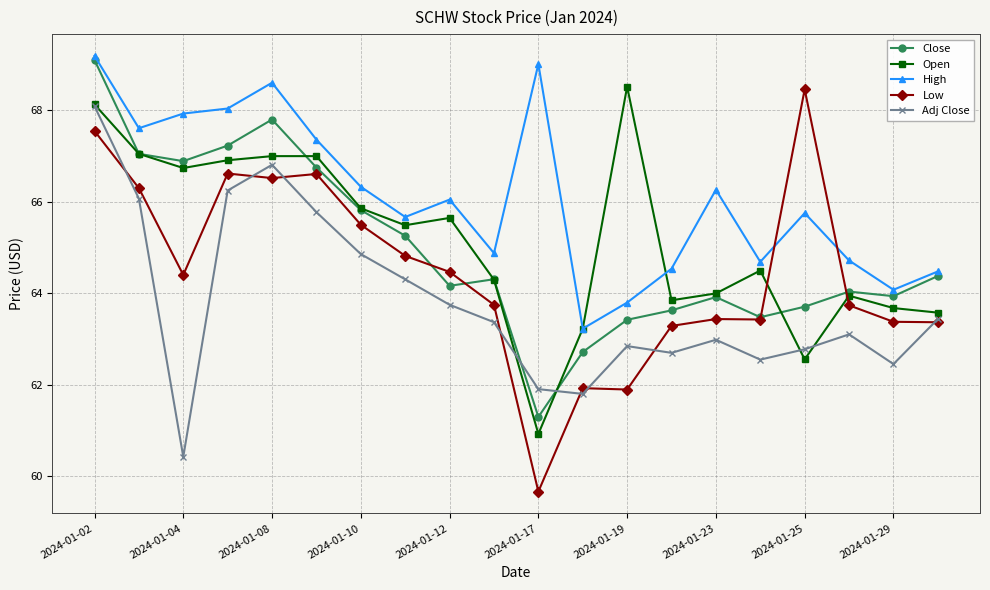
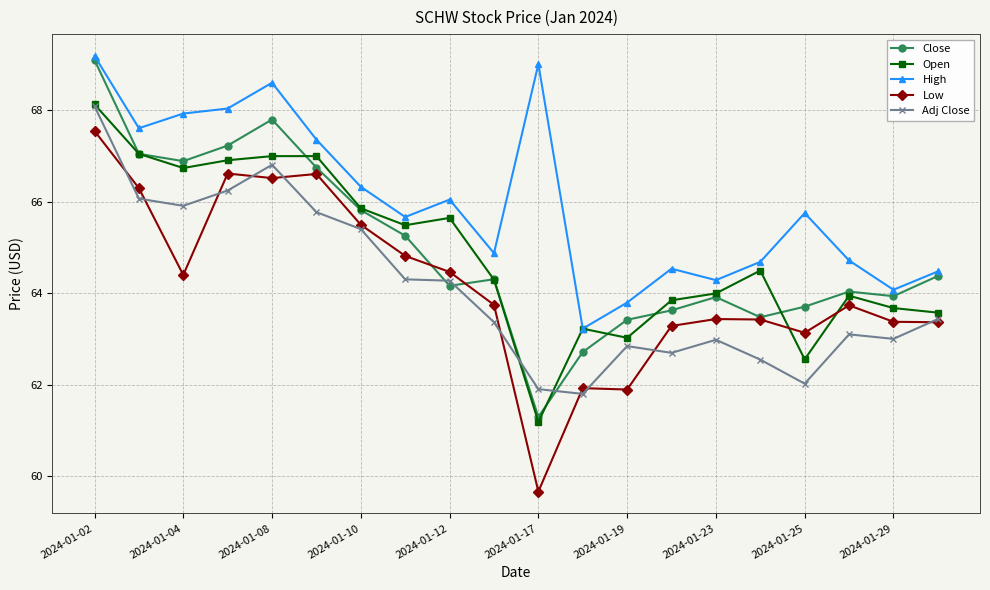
Adj Close, 2024-01-04: 60.4 -> 65.9
Adj Close, 2024-01-10: 64.9 -> 65.4
Adj Close, 2024-01-12: 63.8 -> 64.3
Open, 2024-01-17: 60.9 -> 61.2
Open, 2024-01-19: 68.5 -> 63.0
High, 2024-01-23: 66.3 -> 64.3
Low, 2024-01-25: 68.5 -> 63.1
Adj Close, 2024-01-25: 62.8 -> 62.0
Adj Close, 2024-01-29: 62.5 -> 63.0
